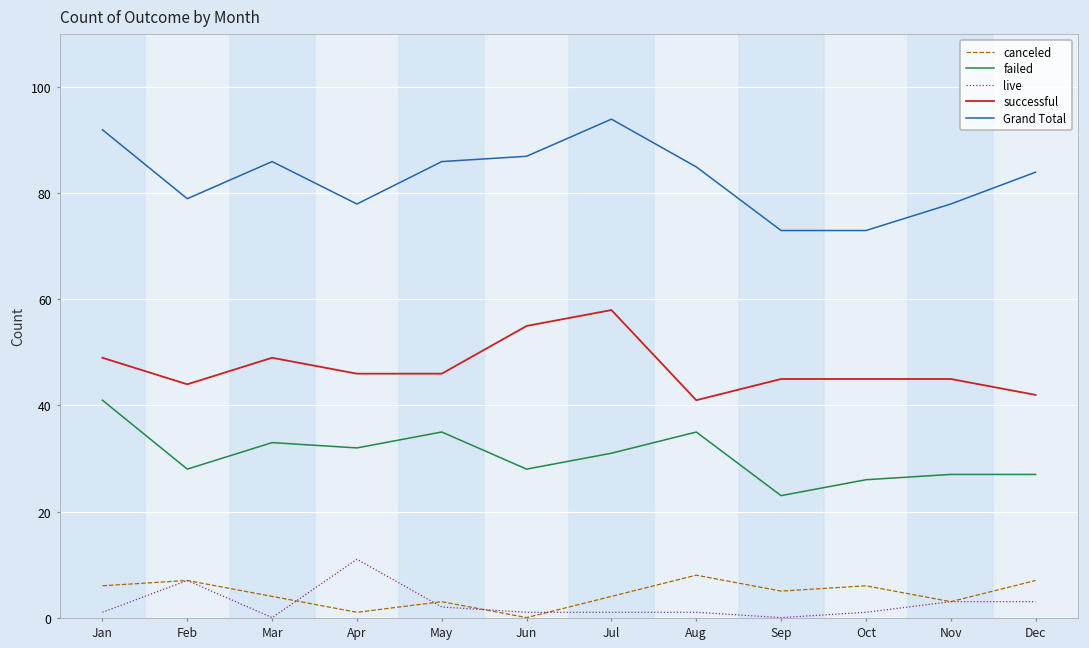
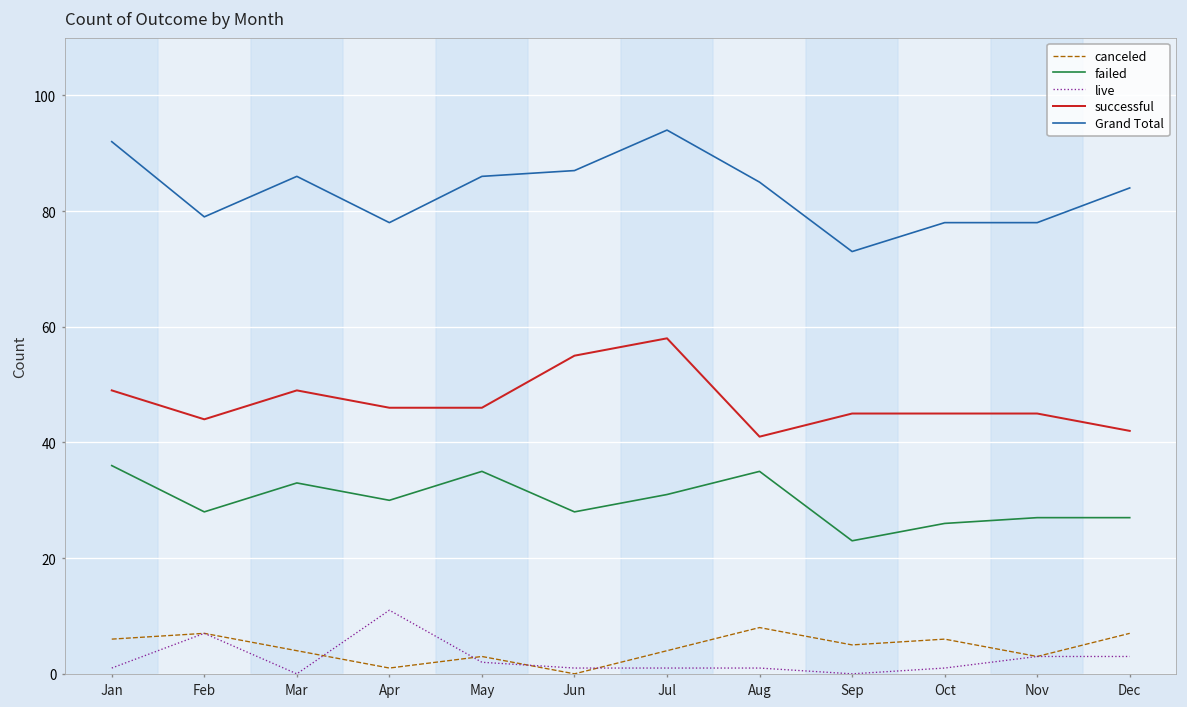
failed, Jan: 41 -> 36
failed, Apr: 32 -> 30
Grand Total, Oct: 73 -> 78
